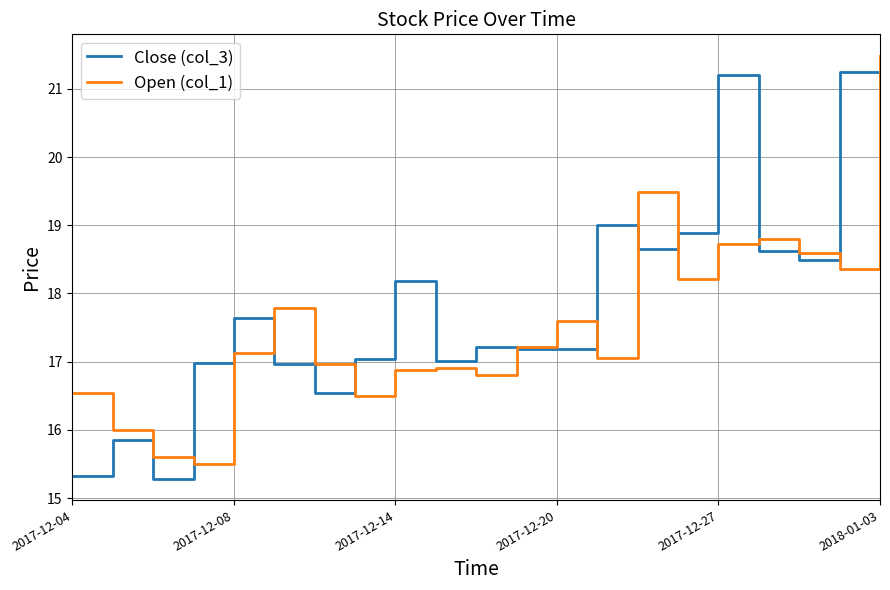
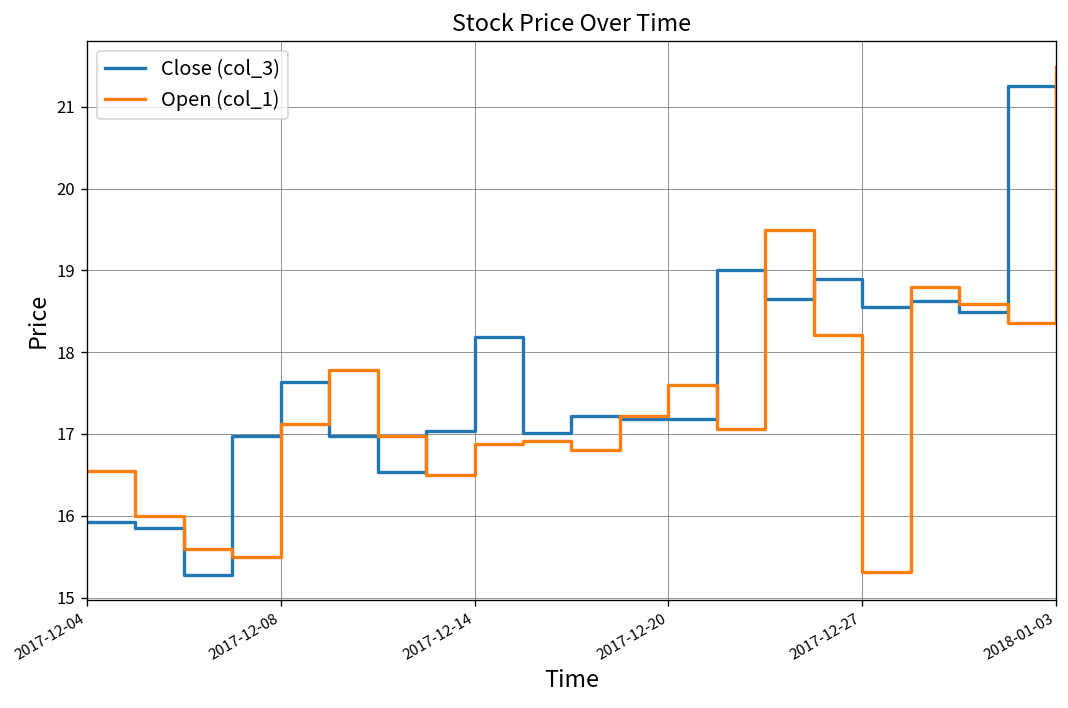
Close (col_3), 2017-12-04: 15.3 -> 15.9
Close (col_3), 2017-12-27: 21.2 -> 18.5
Open (col_1), 2017-12-27: 18.7 -> 15.3
